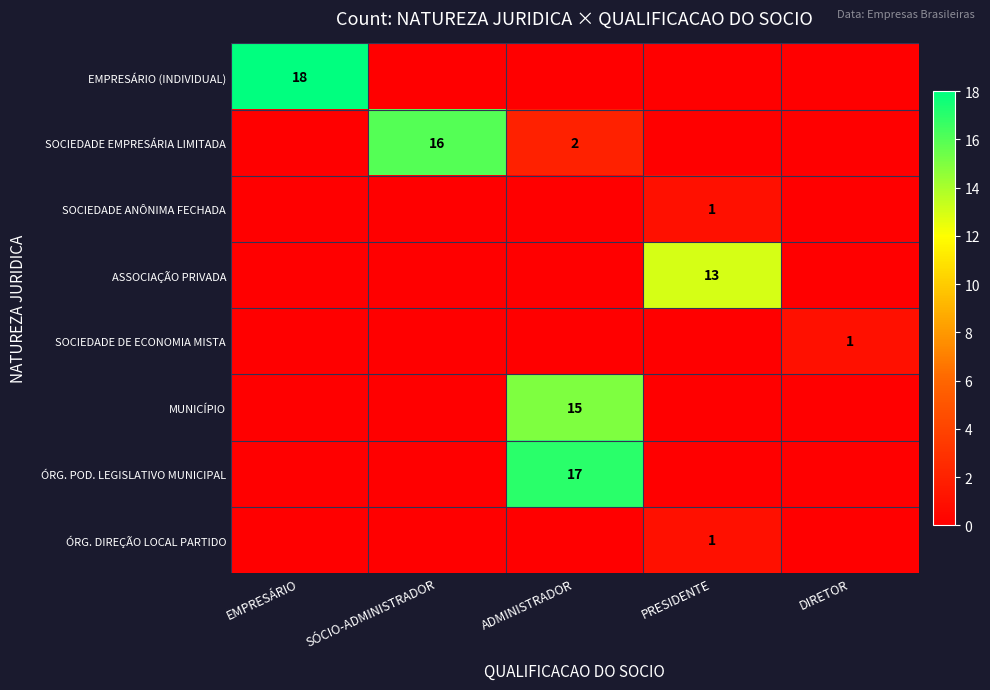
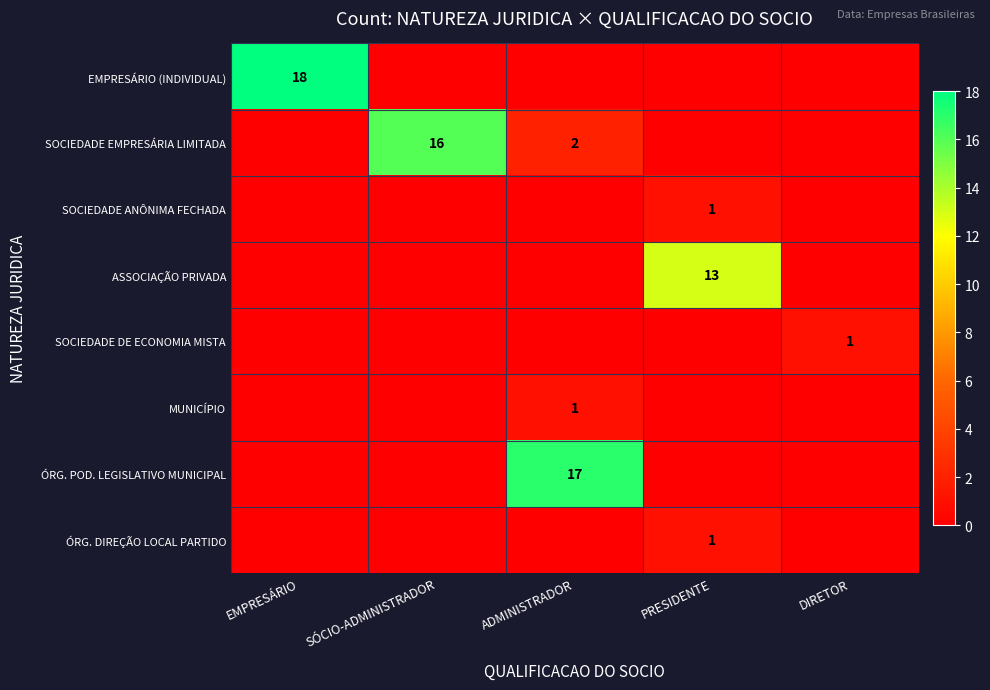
MUNICÍPIO, ADMINISTRADOR: 15 -> 1
